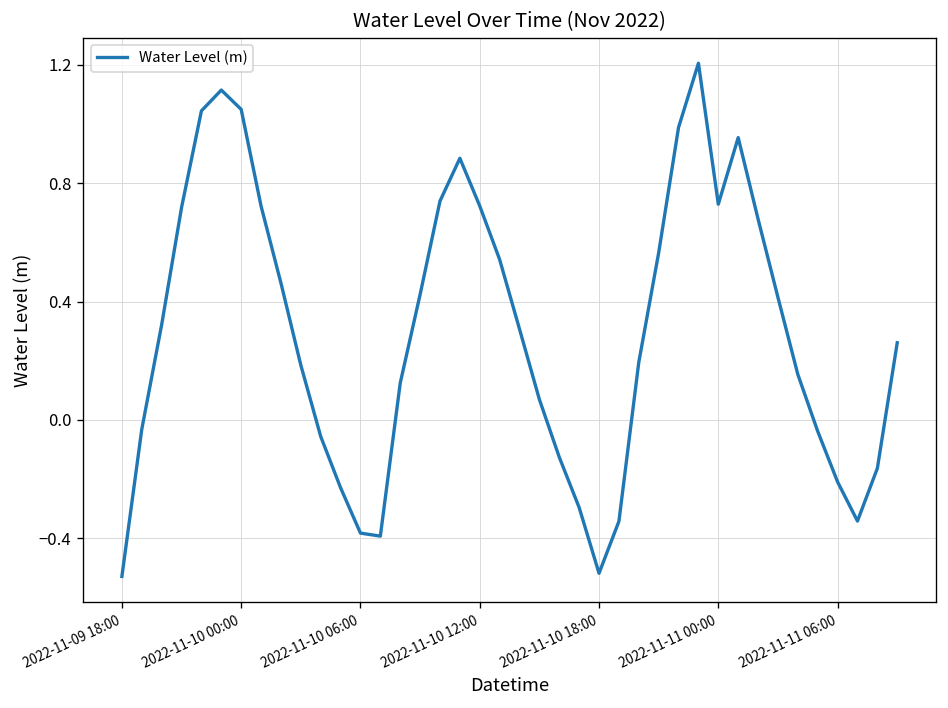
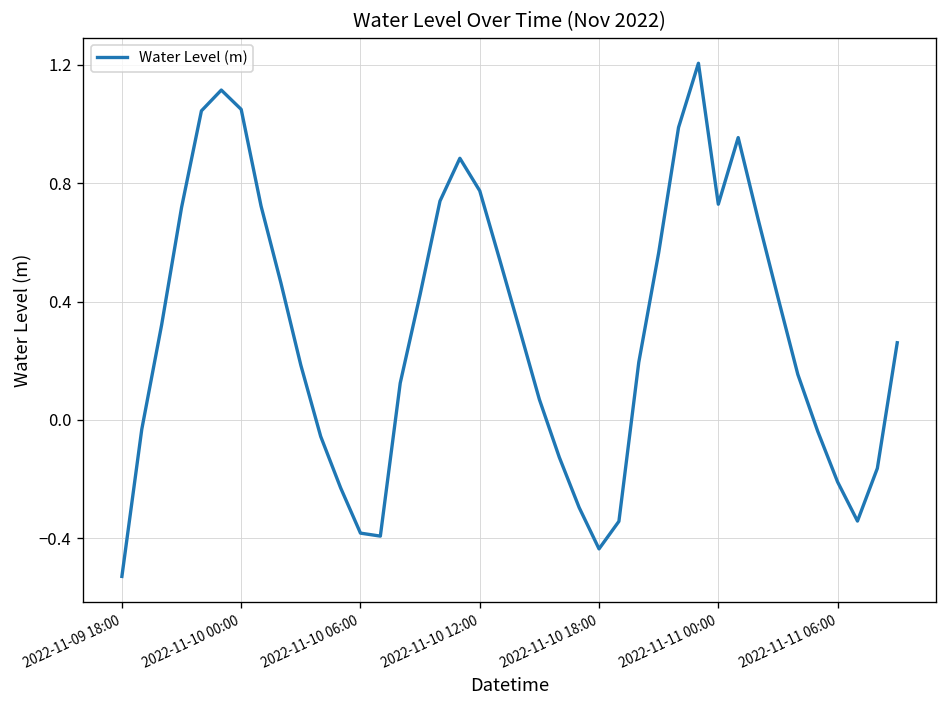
2022-11-10 12:00: 0.72 -> 0.77
2022-11-10 18:00: -0.52 -> -0.44
